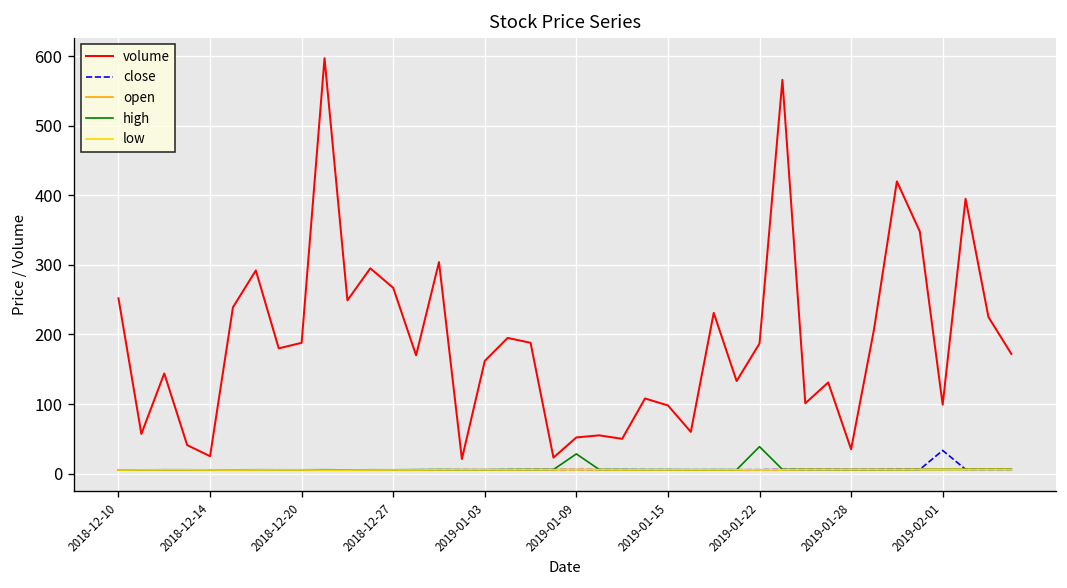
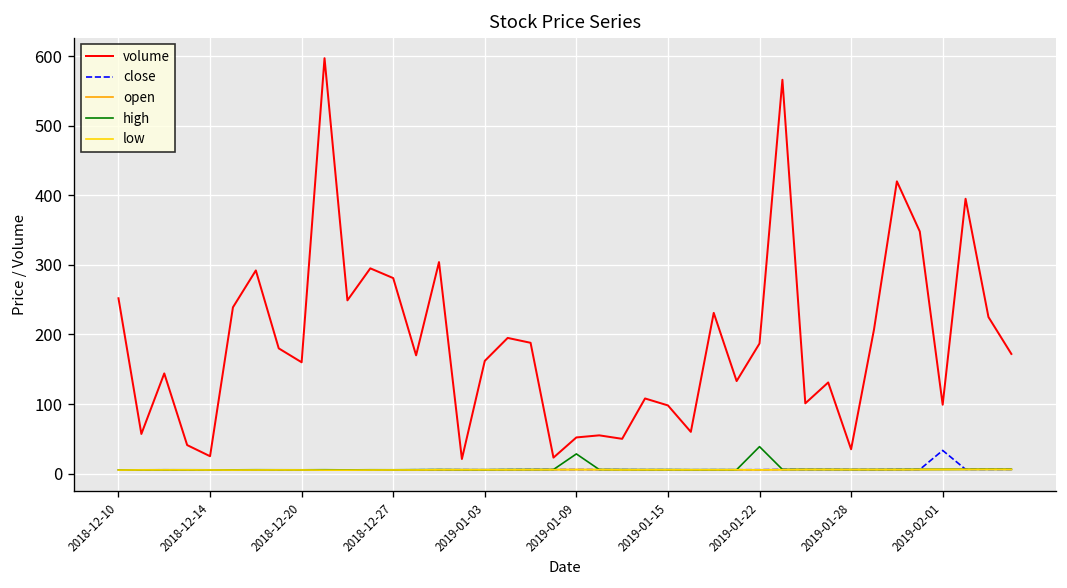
volume, 2018-12-20: 190 -> 160
volume, 2018-12-27: 270 -> 280
